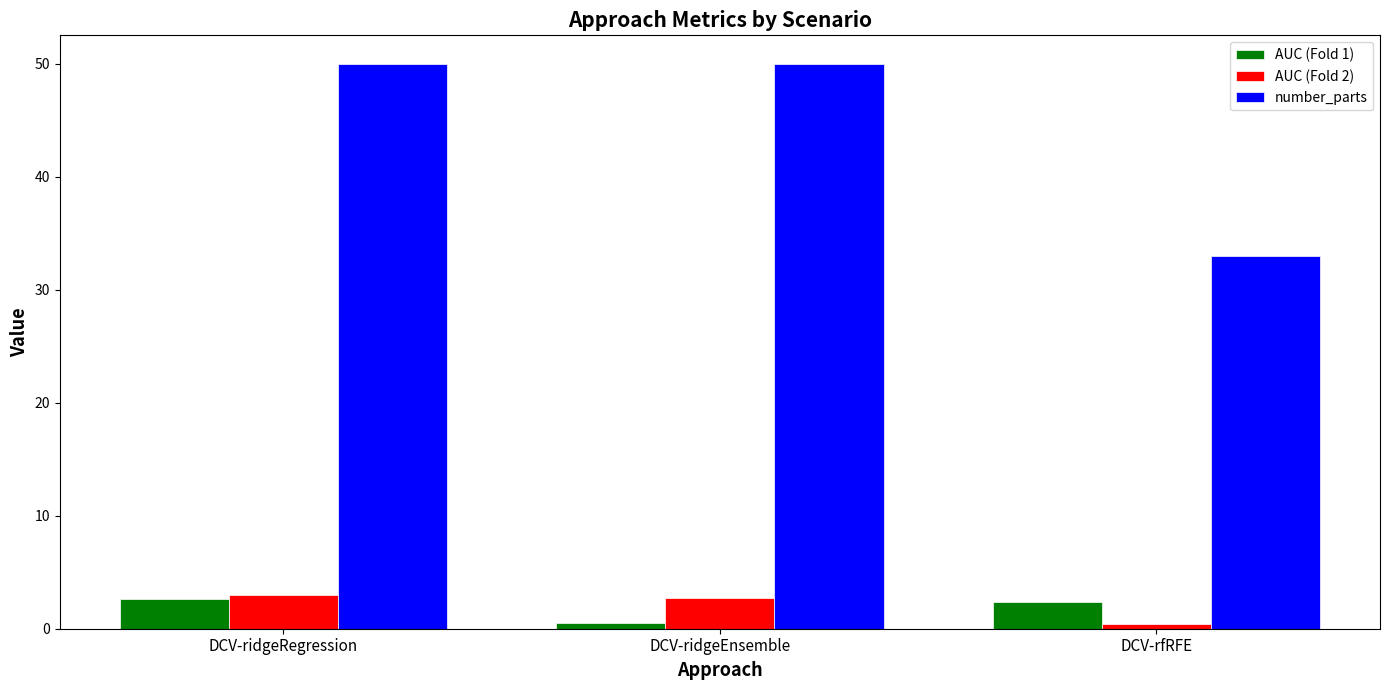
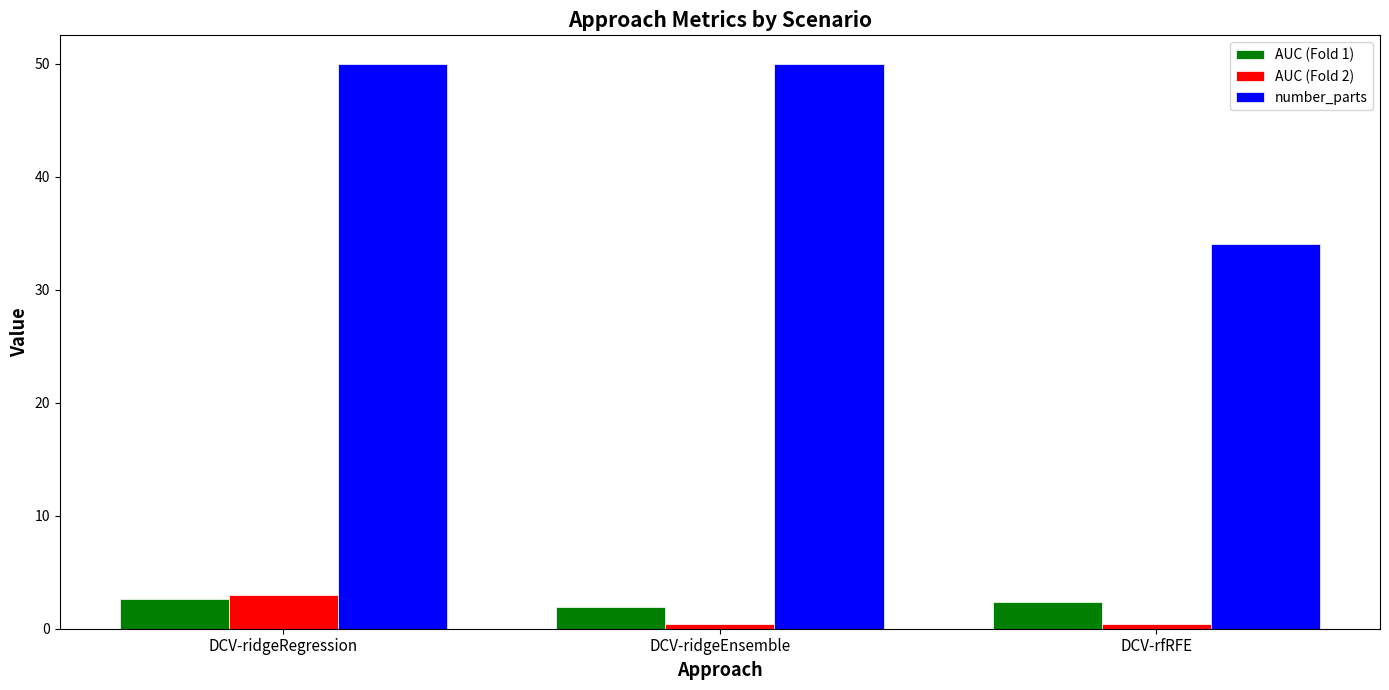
AUC (Fold 1), DCV-ridgeEnsemble: 0.5 -> 1.9
AUC (Fold 2), DCV-ridgeEnsemble: 2.7 -> 0.4
number_parts, DCV-rfRFE: 33 -> 34
